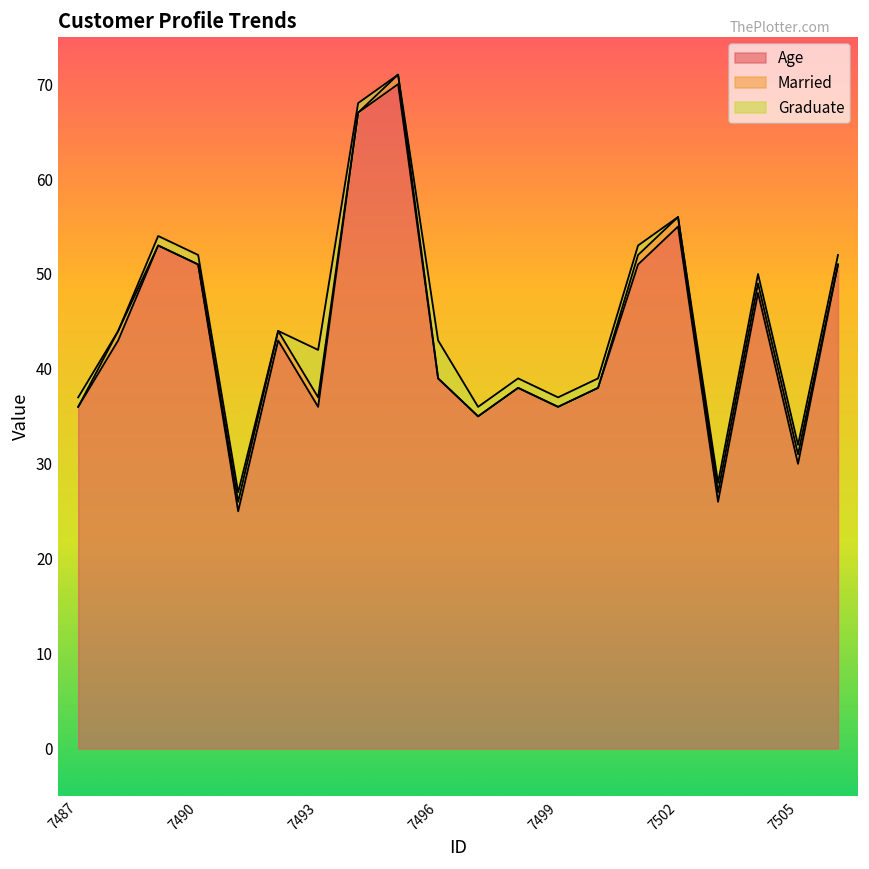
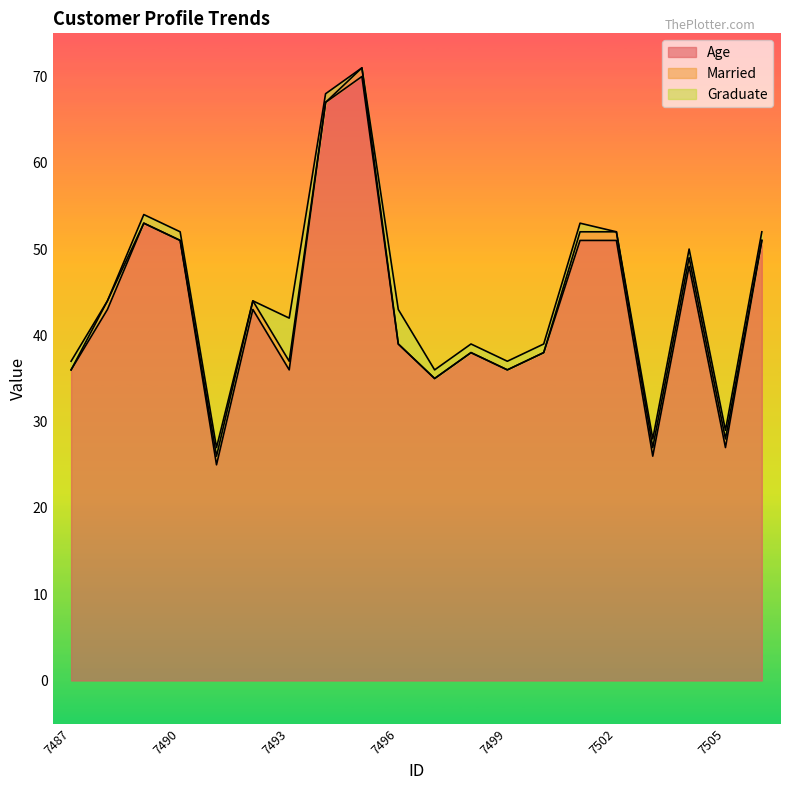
Age, 7502: 55 -> 51
Age, 7505: 30 -> 27
